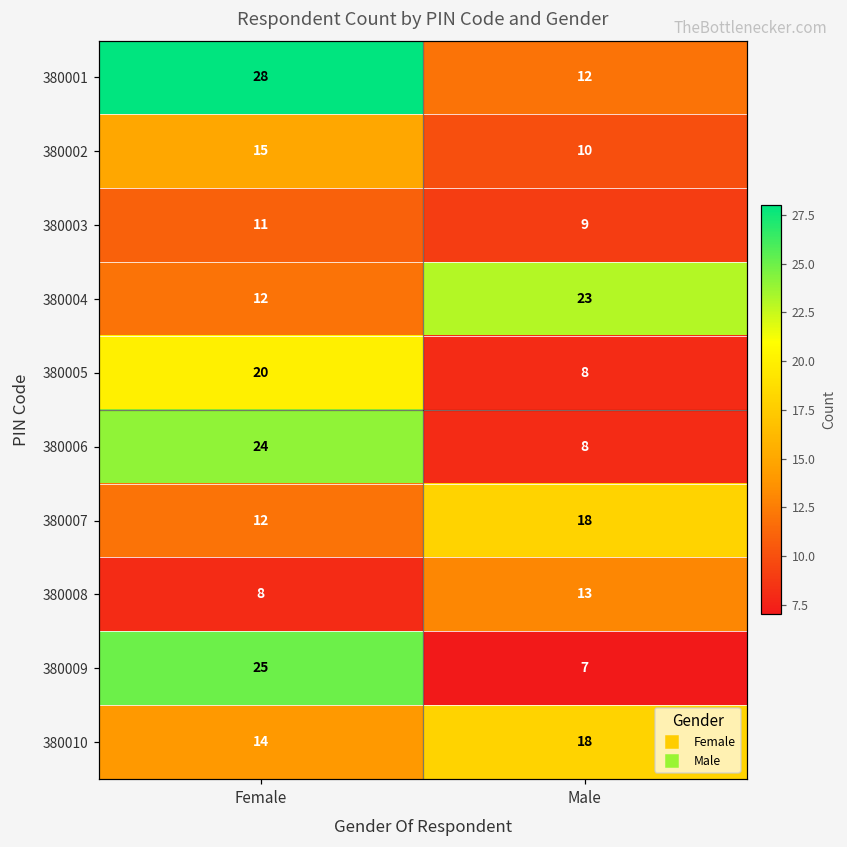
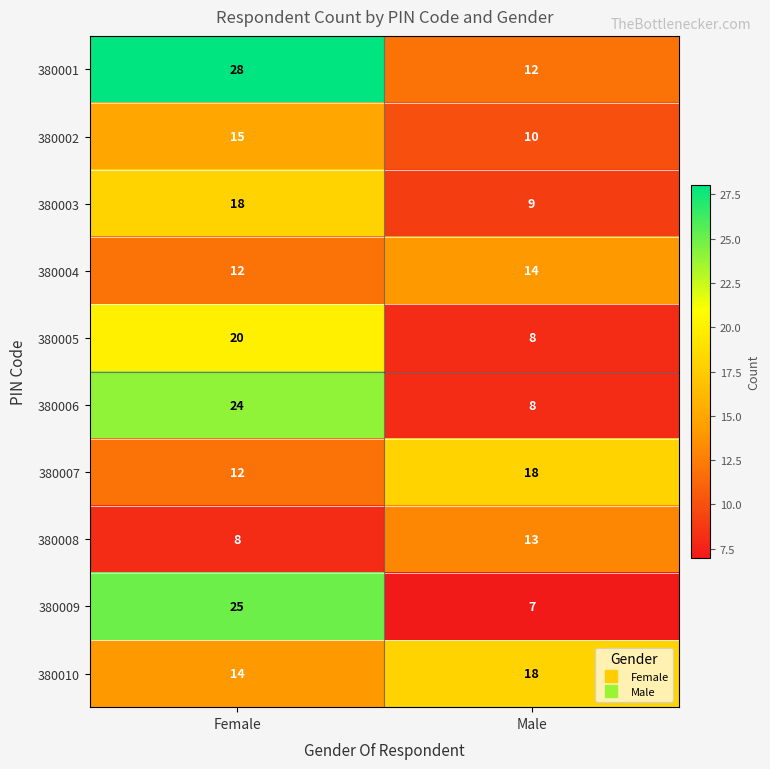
380003, Female: 11 -> 18
380004, Male: 23 -> 14
